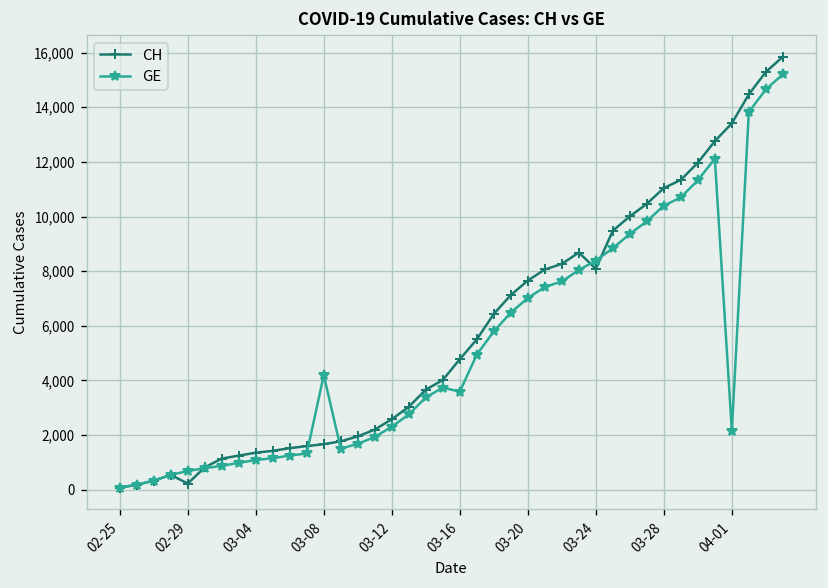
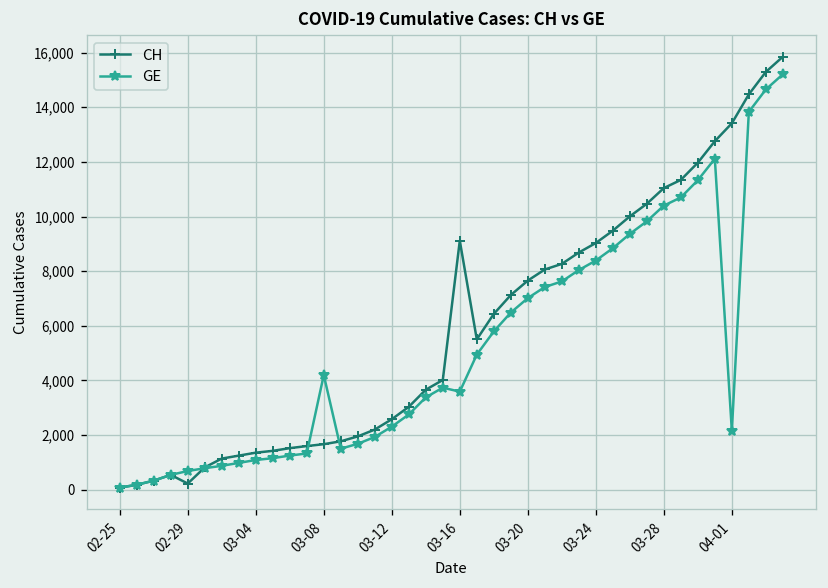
CH, 03-16: 4,800 -> 9,100
CH, 03-24: 8,100 -> 9,000
